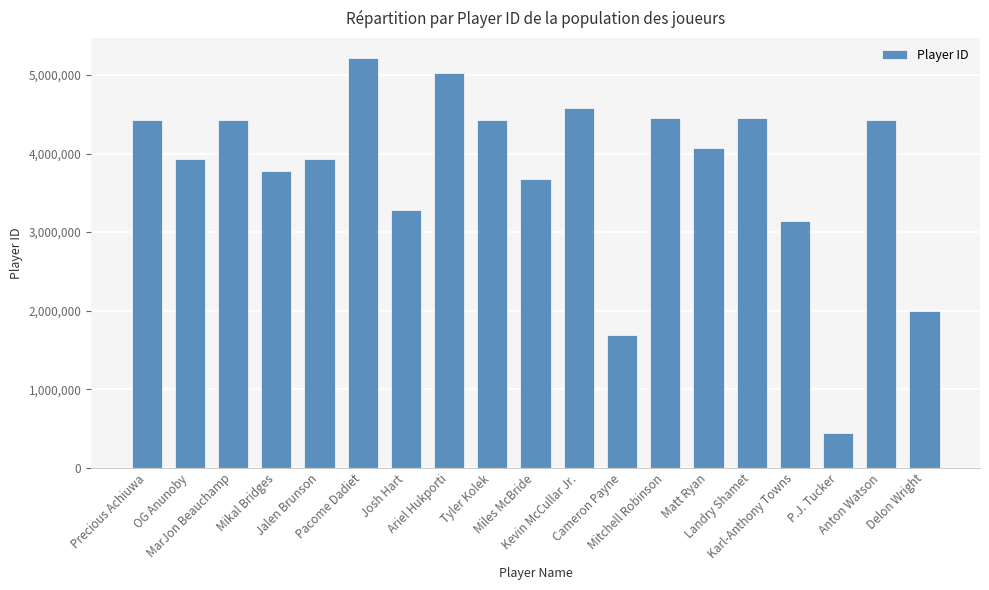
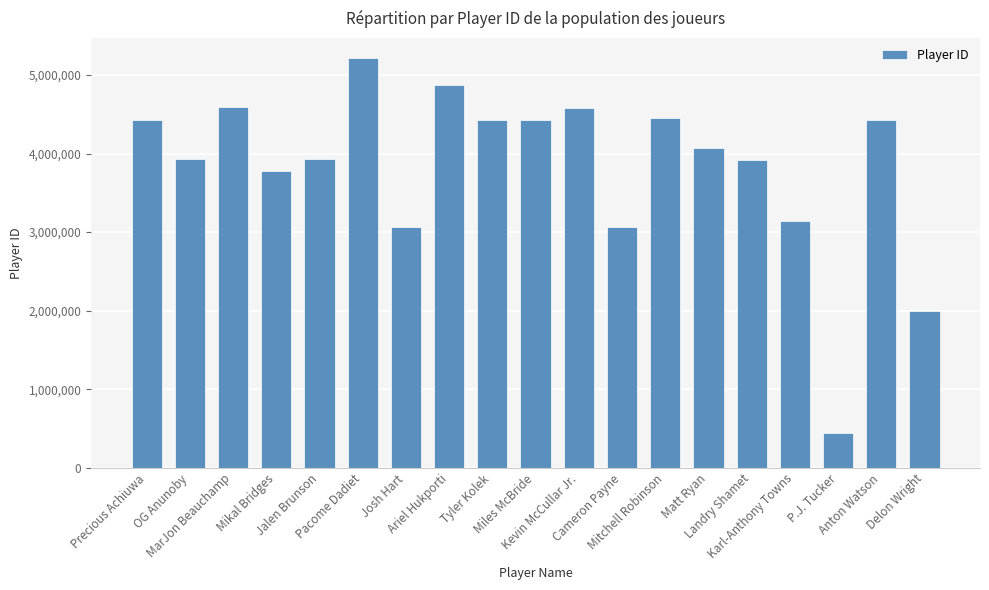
MarJon Beauchamp: 4,400,000 -> 4,600,000
Josh Hart: 3,300,000 -> 3,100,000
Ariel Hukporti: 5,000,000 -> 4,900,000
Miles McBride: 3,700,000 -> 4,400,000
Cameron Payne: 1,700,000 -> 3,100,000
Landry Shamet: 4,500,000 -> 3,900,000
